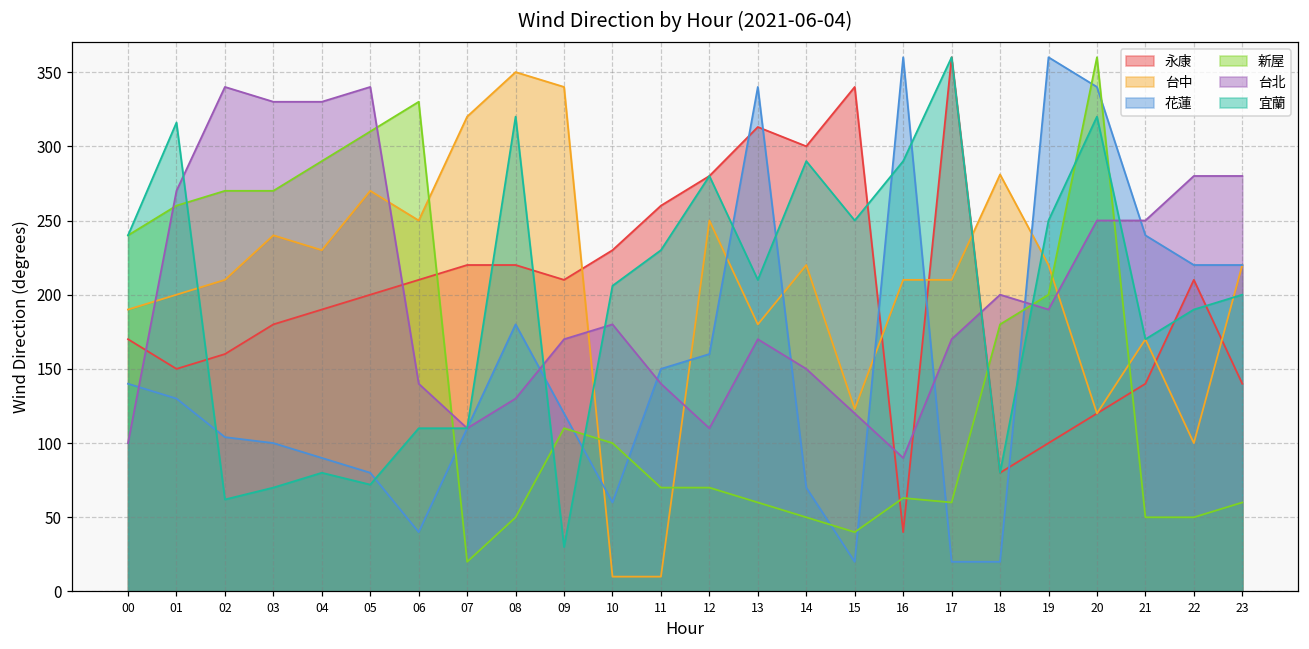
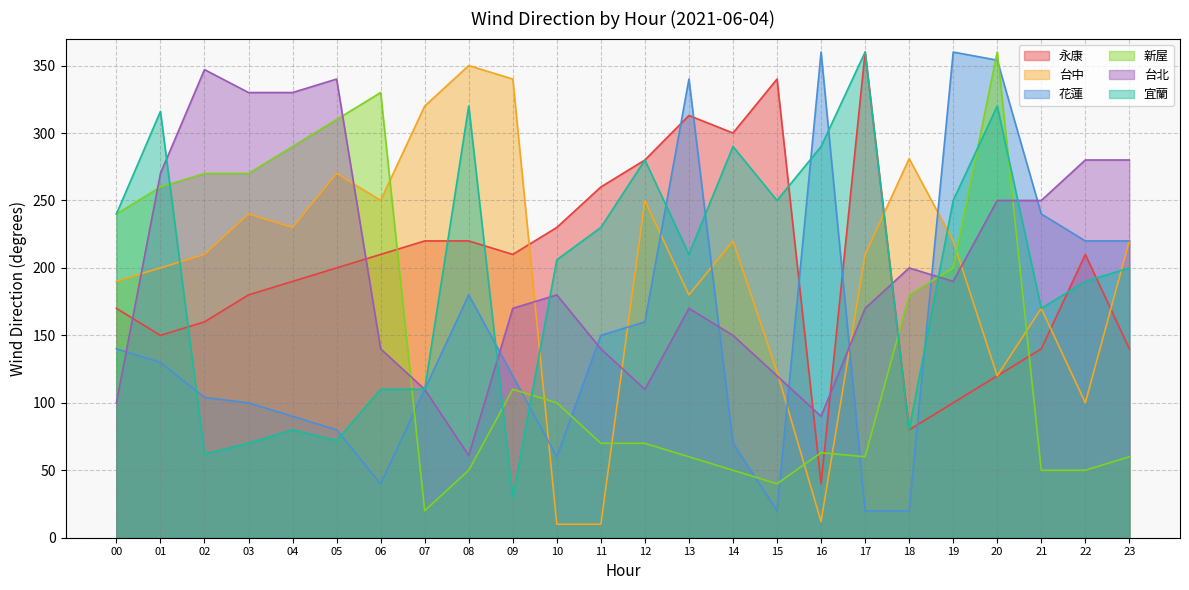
台北, 02: 340 -> 347
台北, 08: 130 -> 61
台中, 16: 210 -> 12
花蓮, 20: 340 -> 354
